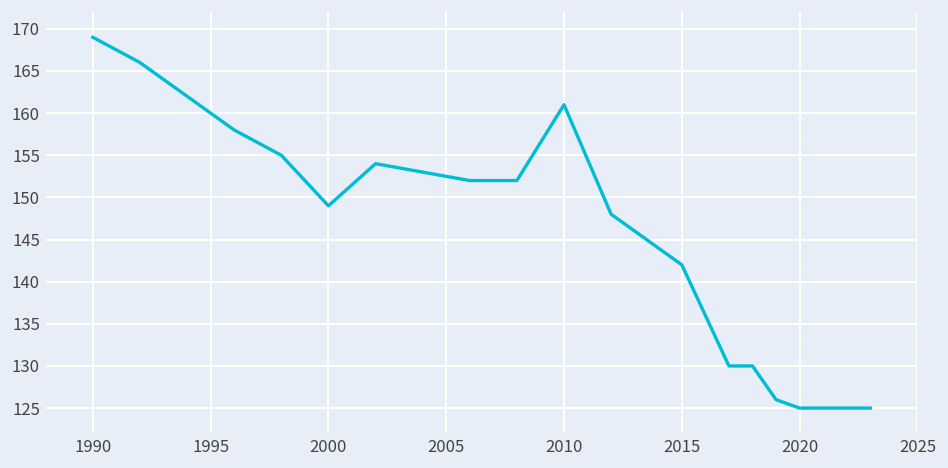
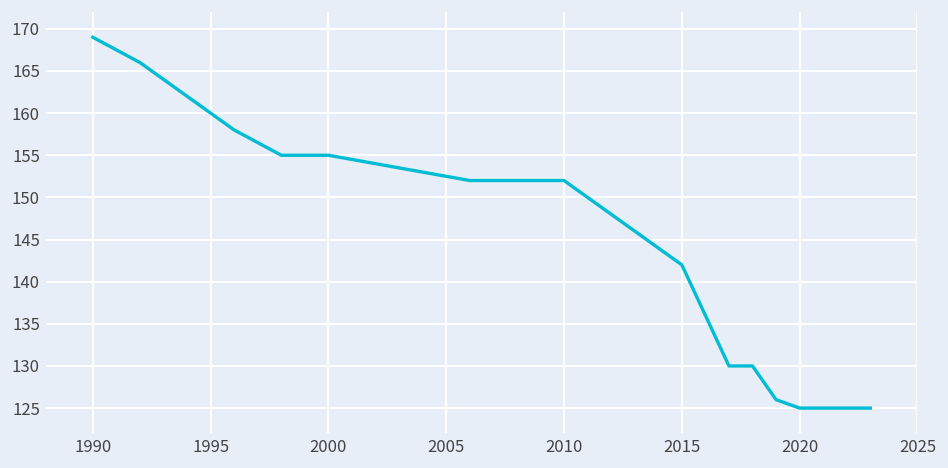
2000: 149 -> 155
2010: 161 -> 152
